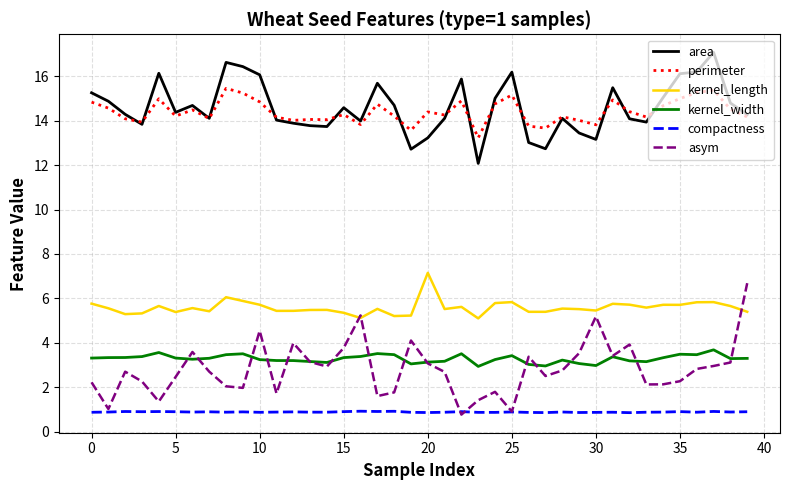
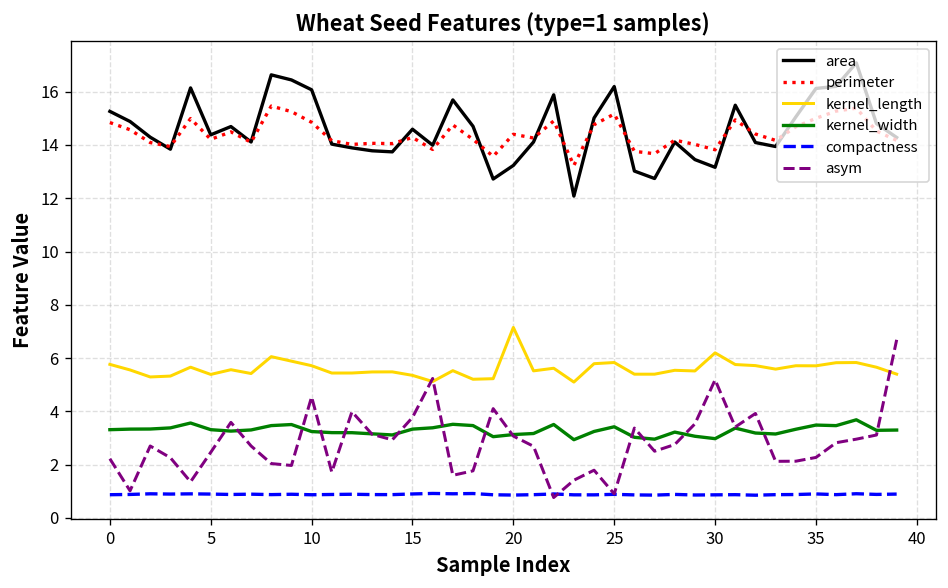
kernel_length, 30: 5.5 -> 6.2
